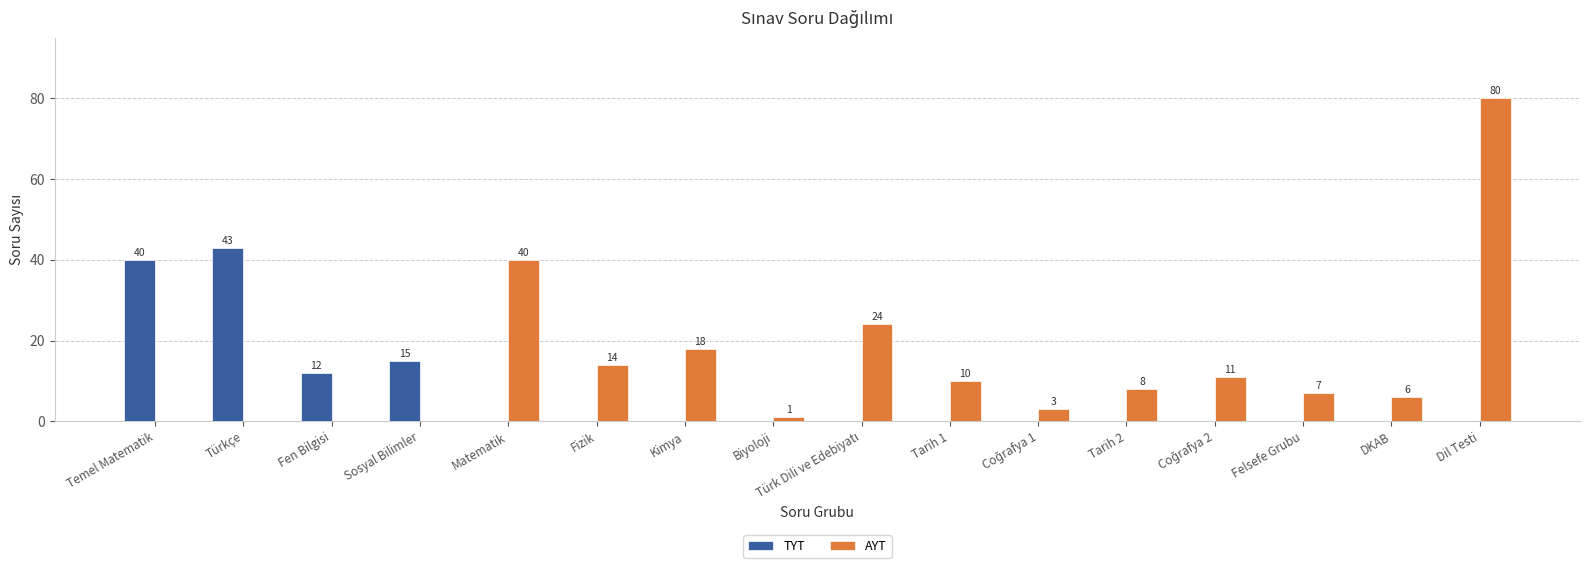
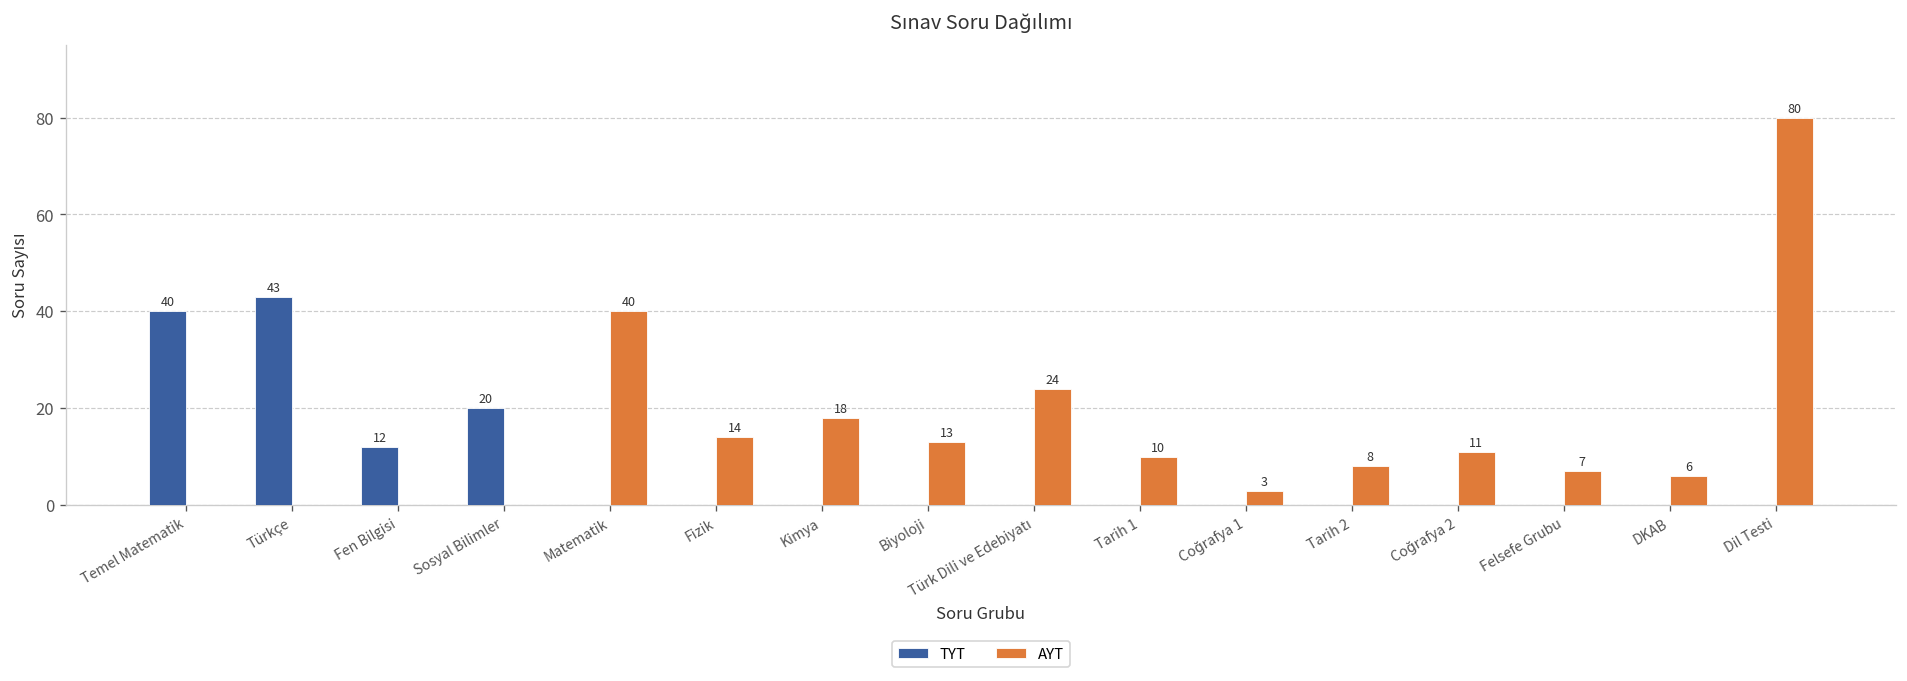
TYT, Sosyal Bilimler: 15 -> 20
AYT, Biyoloji: 1 -> 13
